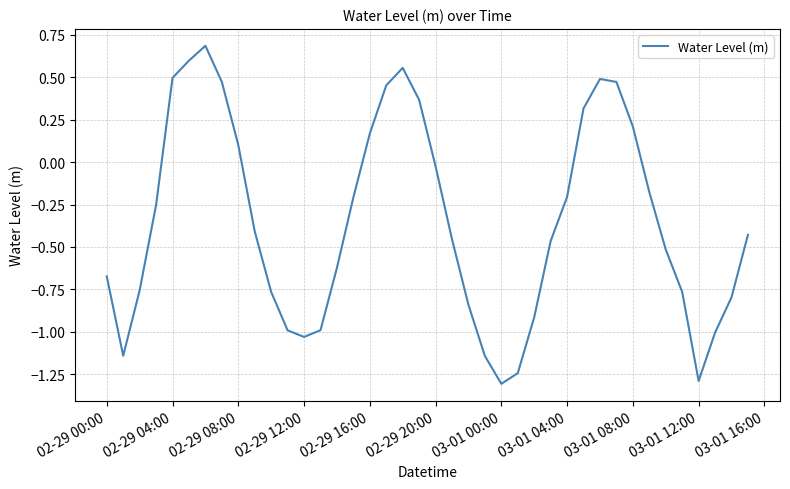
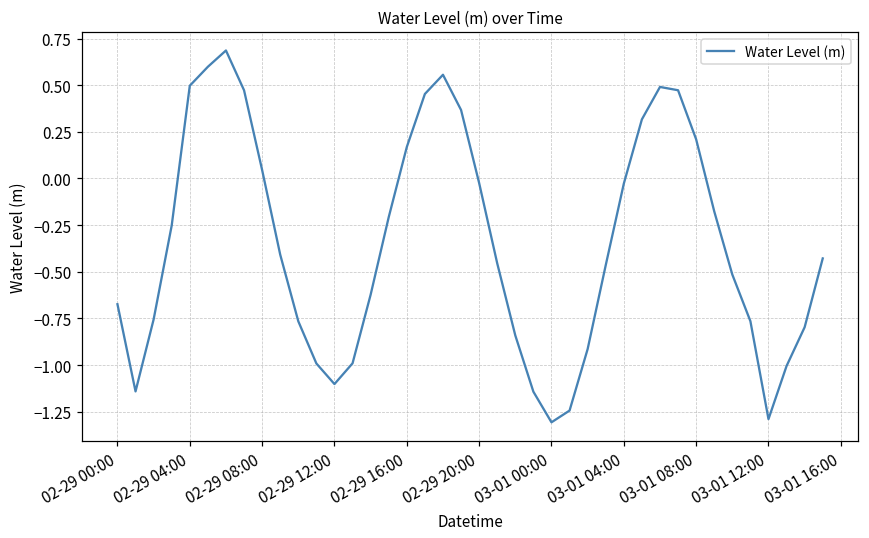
02-29 08:00: 0.10 -> 0.05
02-29 12:00: -1.03 -> -1.10
03-01 04:00: -0.20 -> -0.03
